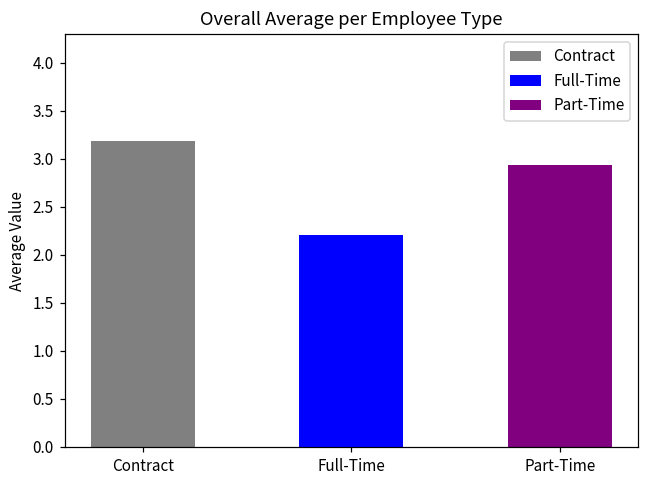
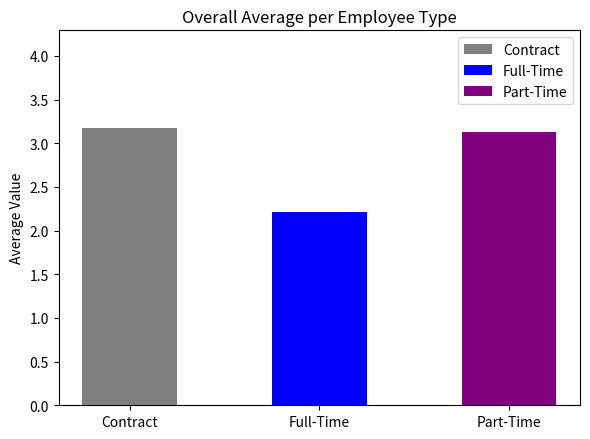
Part-Time: 2.9 -> 3.1
